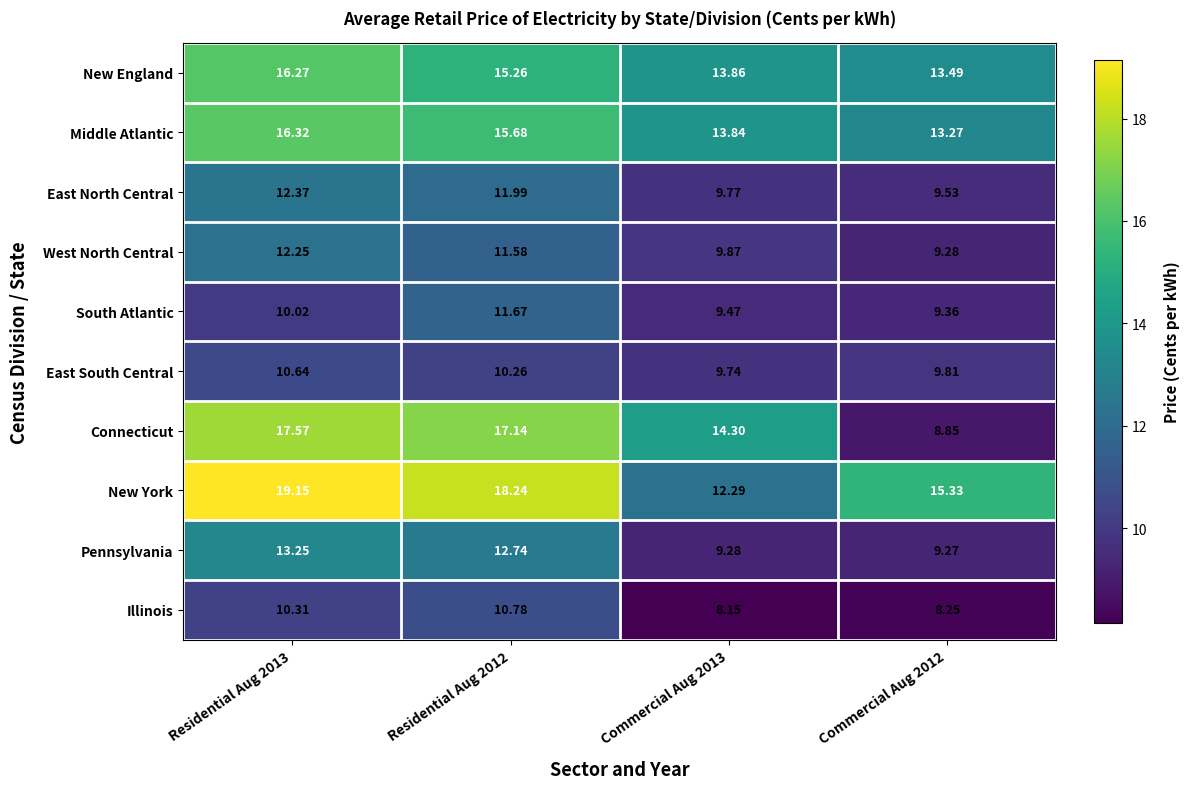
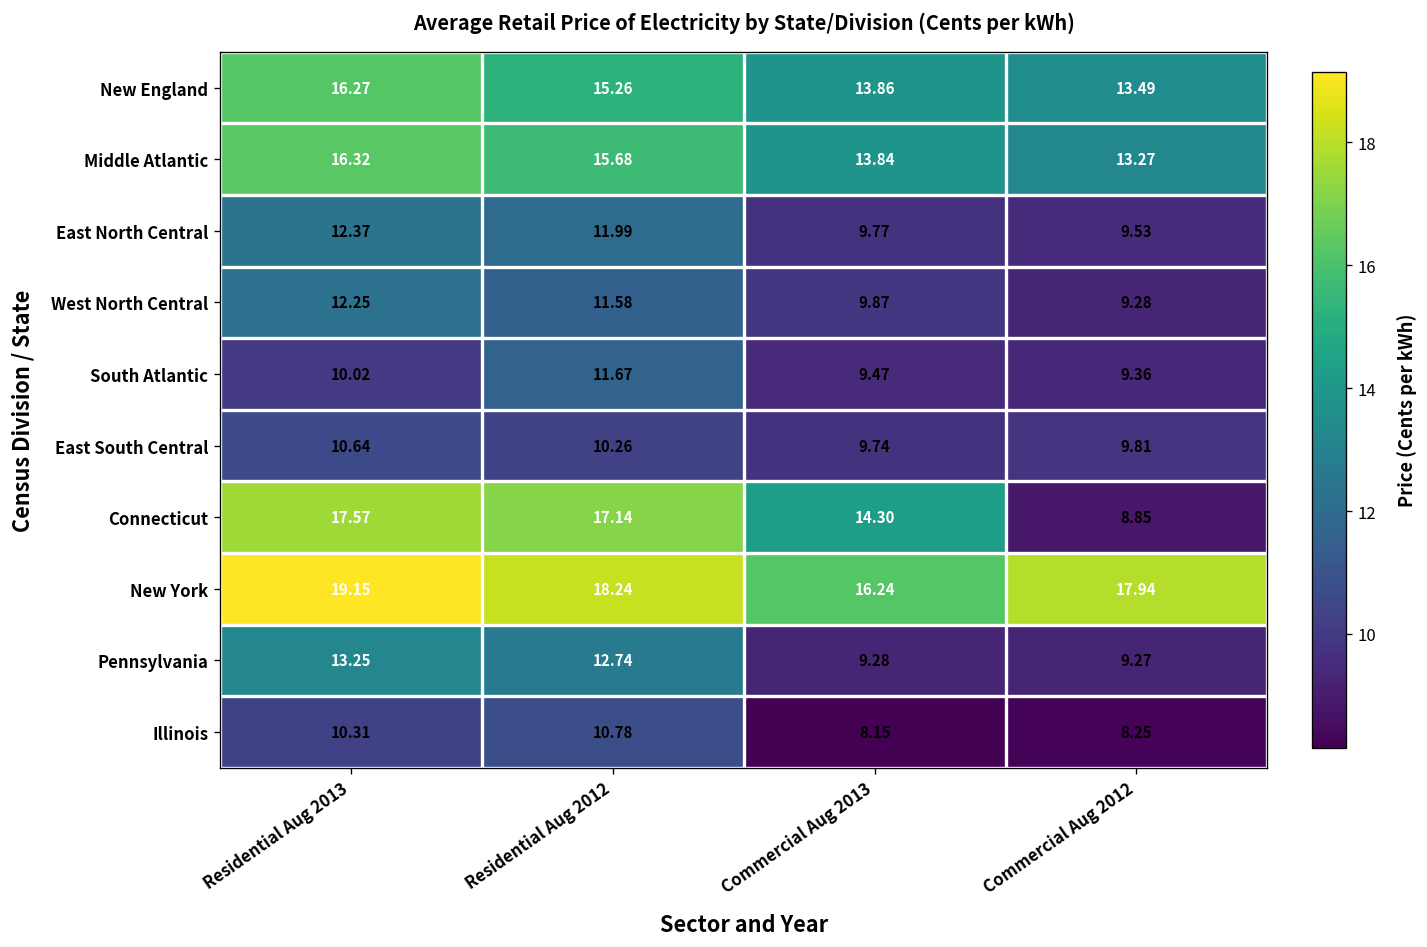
New York, Commercial Aug 2013: 12.29 -> 16.24
New York, Commercial Aug 2012: 15.33 -> 17.94
